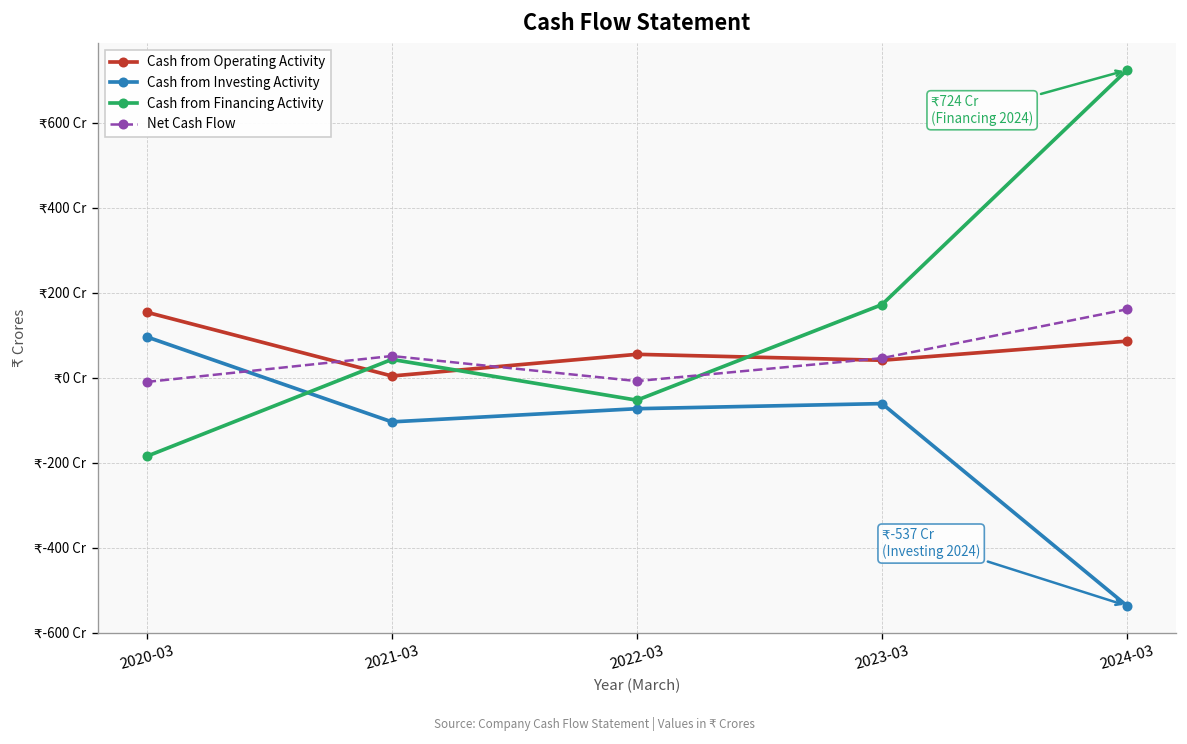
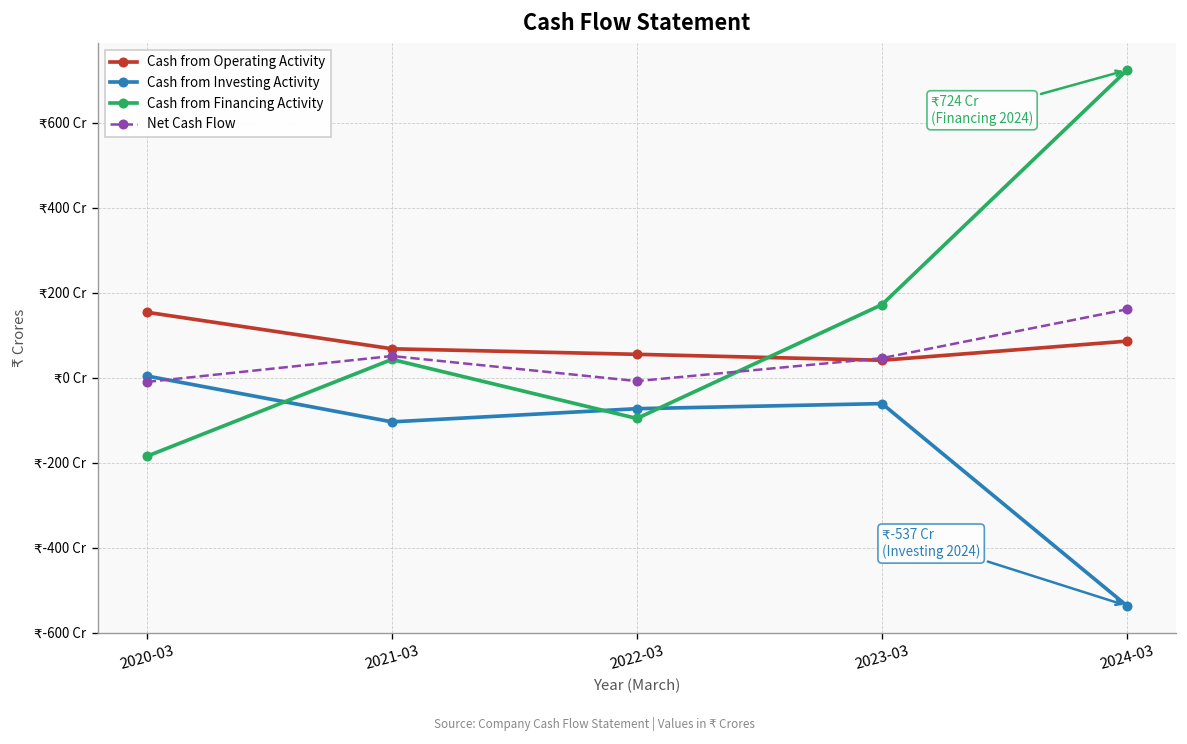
Cash from Investing Activity, 2020-03: ₹100 Cr -> ₹0 Cr
Cash from Operating Activity, 2021-03: ₹0 Cr -> ₹70 Cr
Cash from Financing Activity, 2022-03: ₹-50 Cr -> ₹-100 Cr
